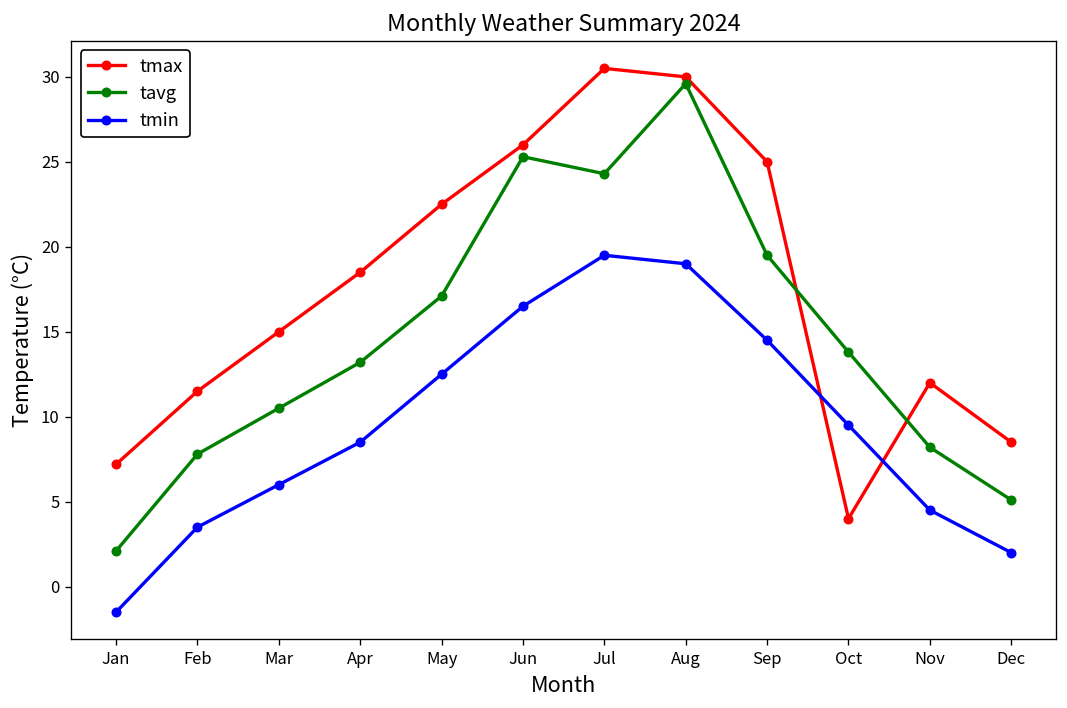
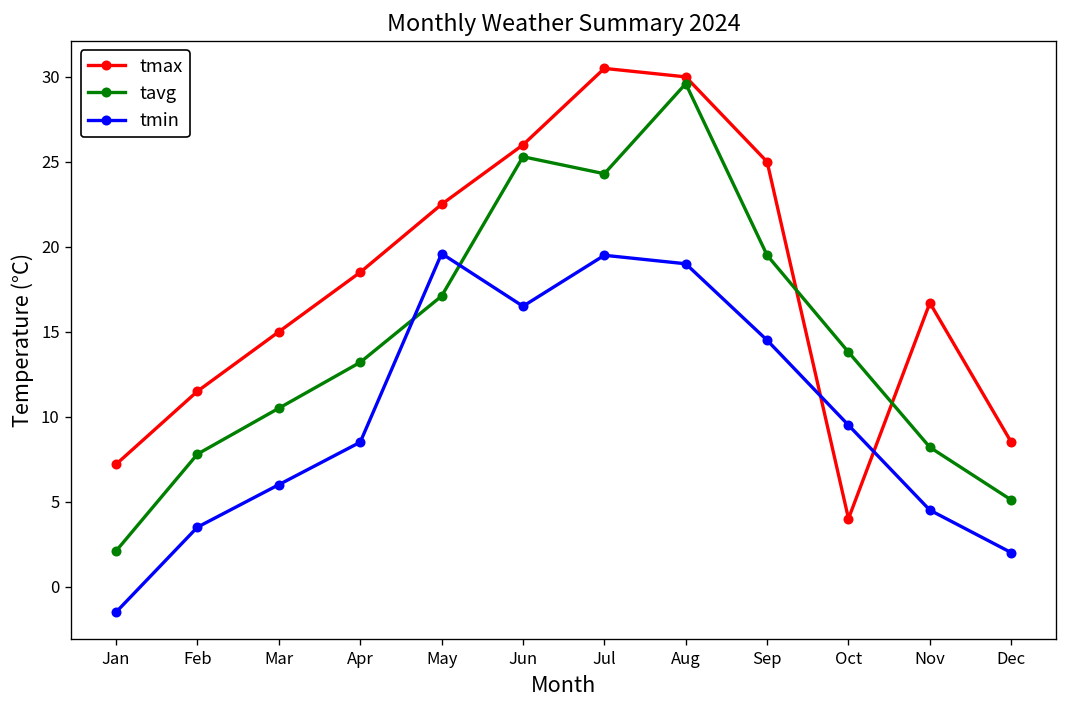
tmin, May: 12.5 -> 19.6
tmax, Nov: 12.0 -> 16.7
